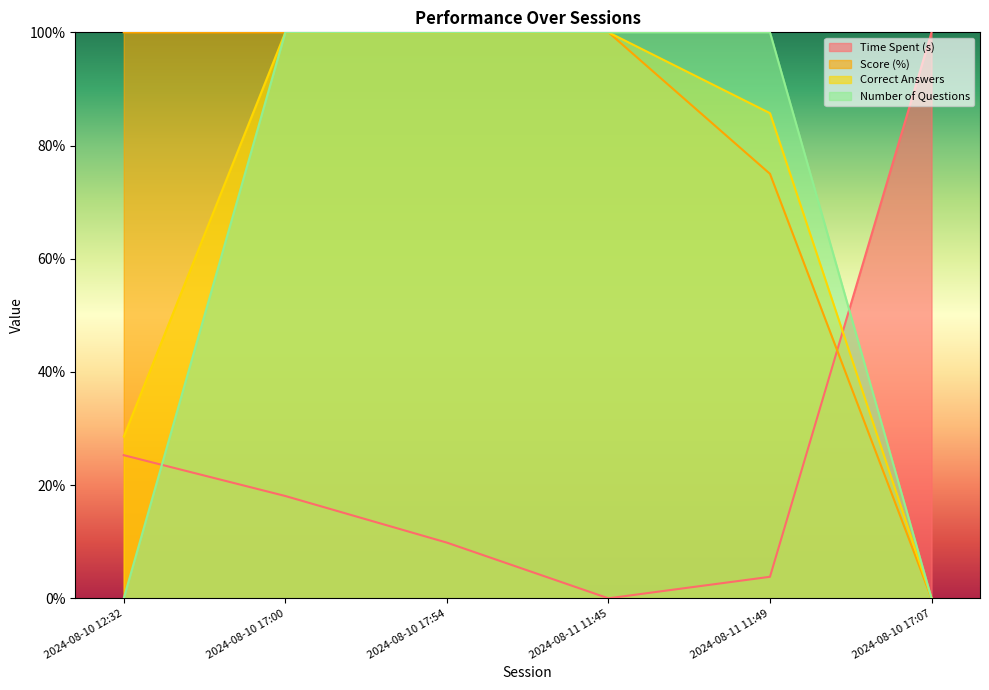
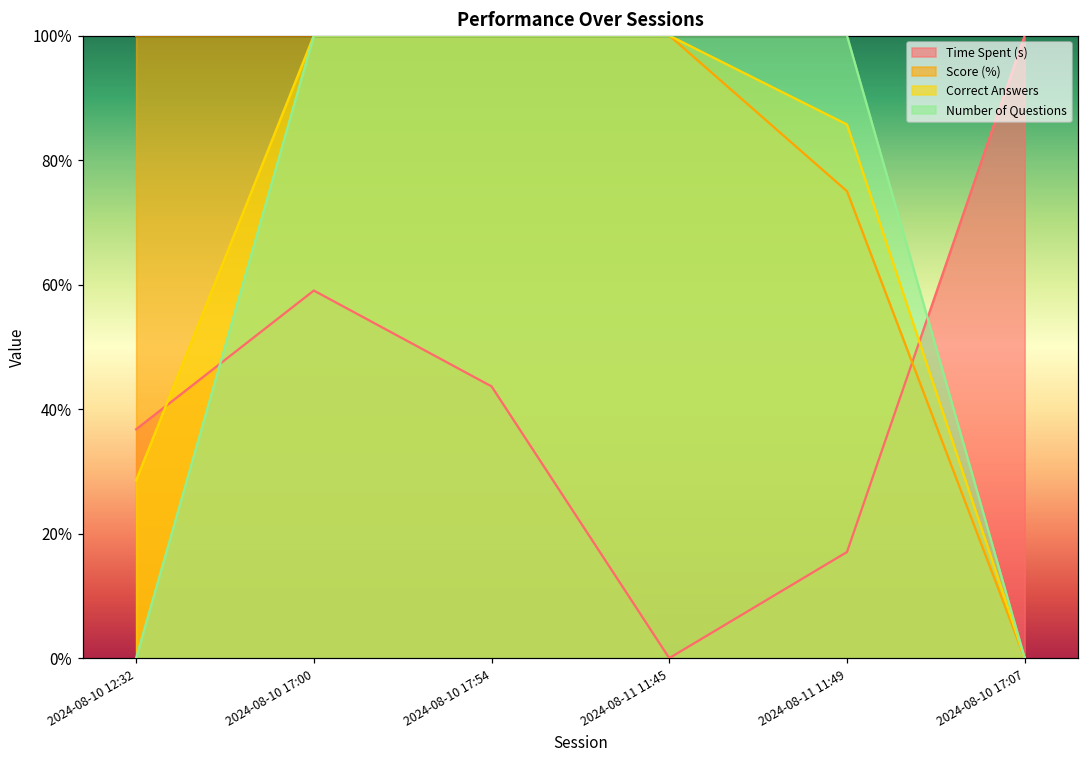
Time Spent (s), 2024-08-10 12:32: 25% -> 37%
Time Spent (s), 2024-08-10 17:00: 18% -> 59%
Time Spent (s), 2024-08-10 17:54: 10% -> 44%
Time Spent (s), 2024-08-11 11:49: 4% -> 17%
